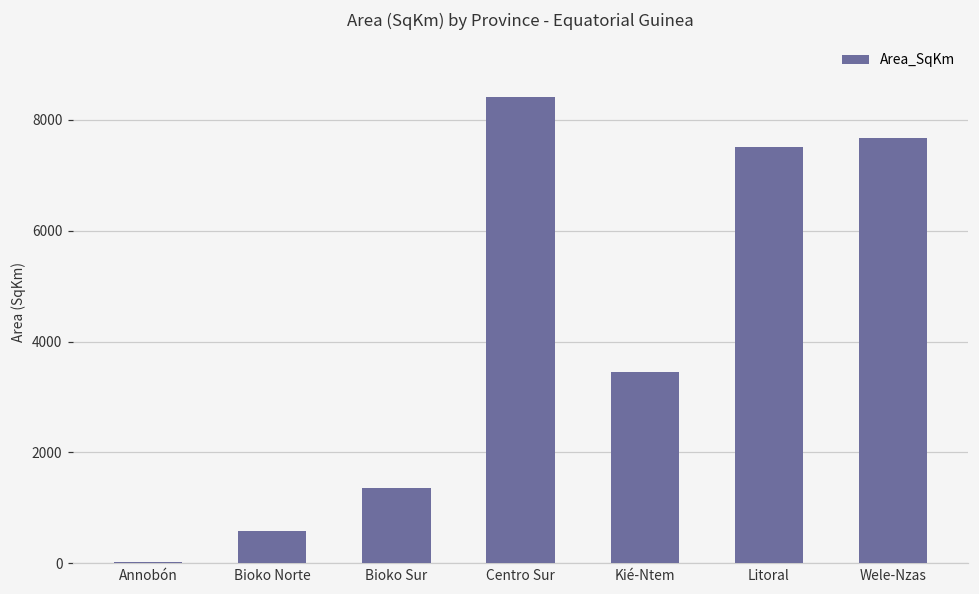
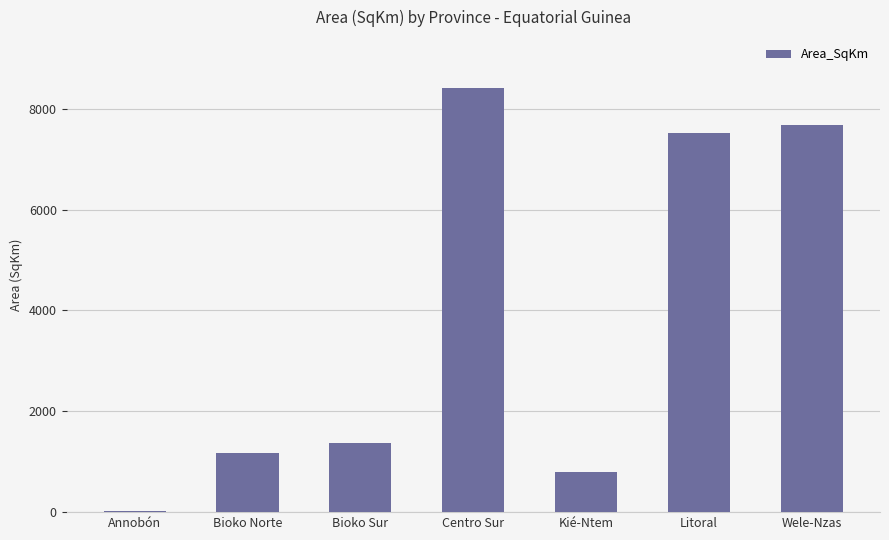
Bioko Norte: 600 -> 1200
Kié-Ntem: 3500 -> 800
